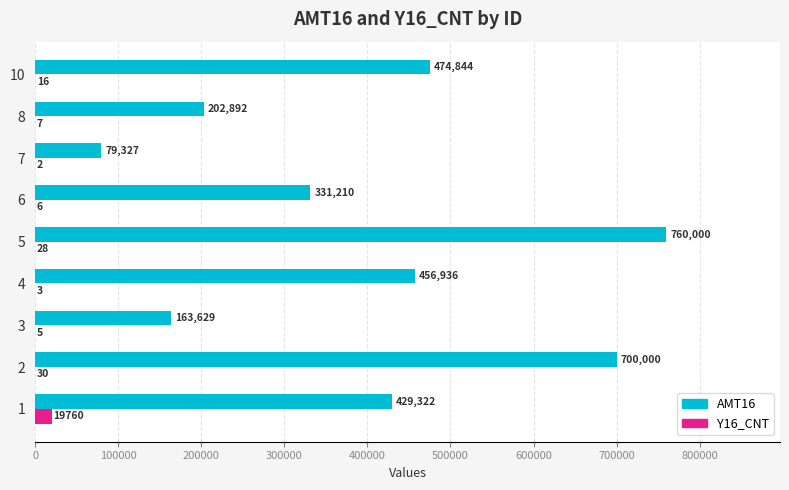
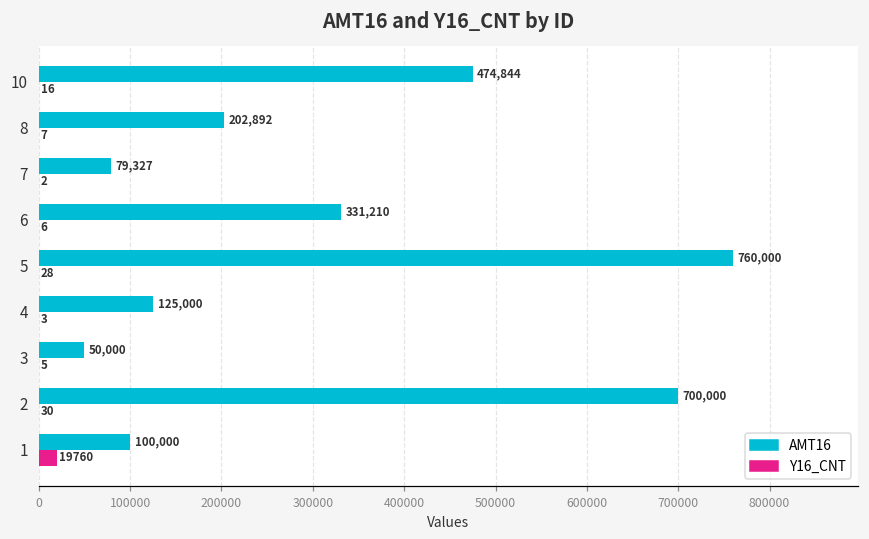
AMT16, 4: 456,936 -> 125,000
AMT16, 3: 163,629 -> 50,000
AMT16, 1: 429,322 -> 100,000
